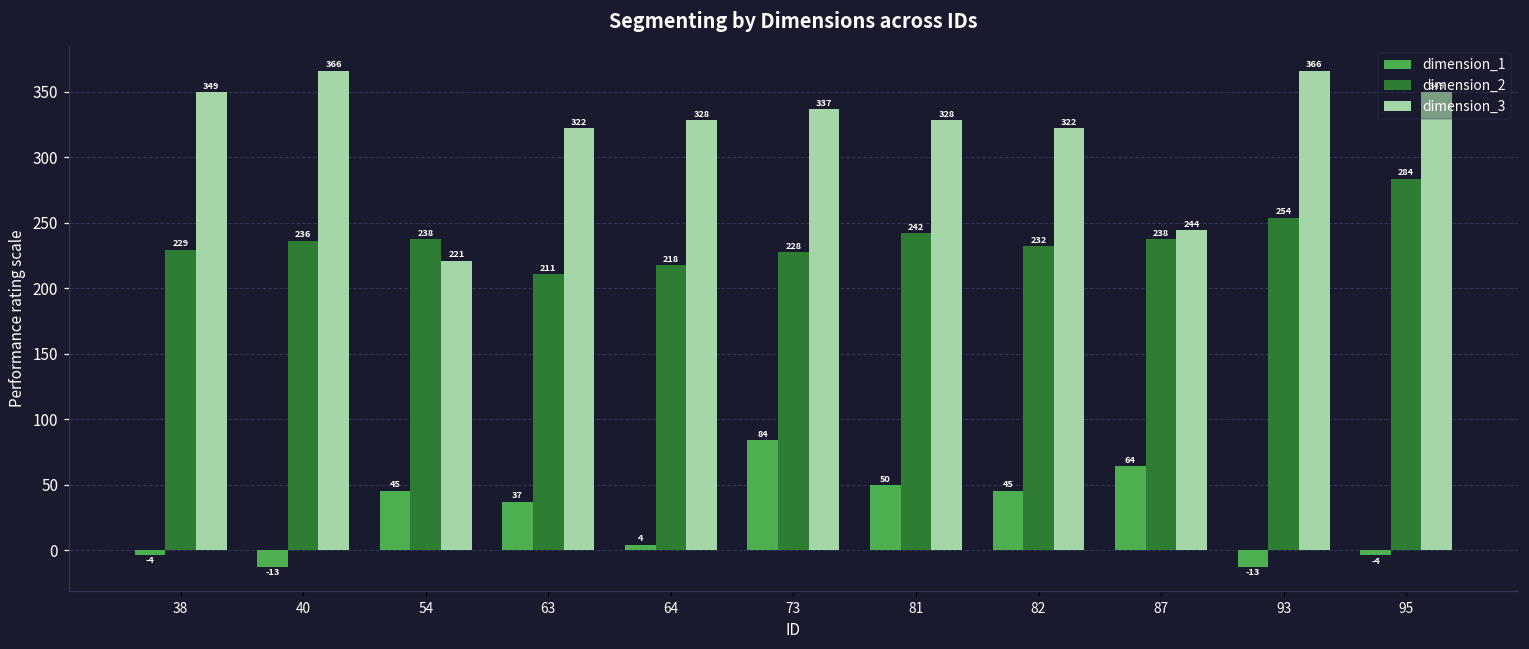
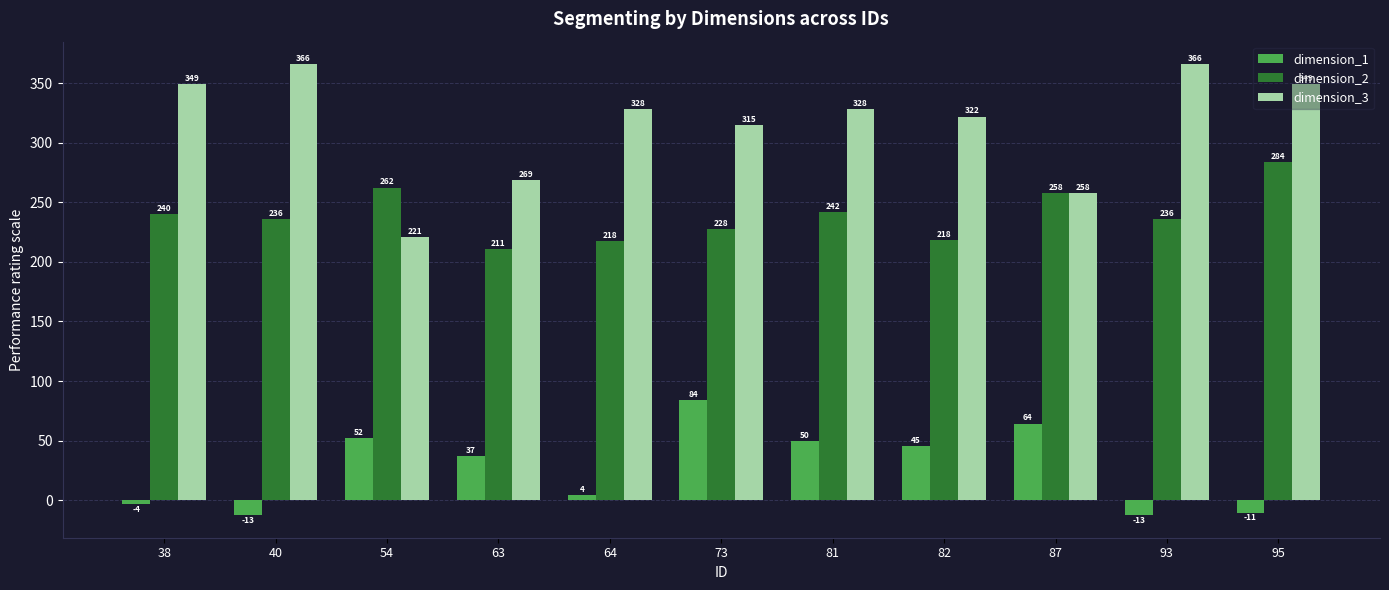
dimension_2, 38: 229 -> 240
dimension_1, 54: 45 -> 52
dimension_2, 54: 238 -> 262
dimension_3, 63: 322 -> 269
dimension_3, 73: 337 -> 315
dimension_2, 82: 232 -> 218
dimension_2, 87: 238 -> 258
dimension_3, 87: 244 -> 258
dimension_2, 93: 254 -> 236
dimension_1, 95: -4 -> -11
